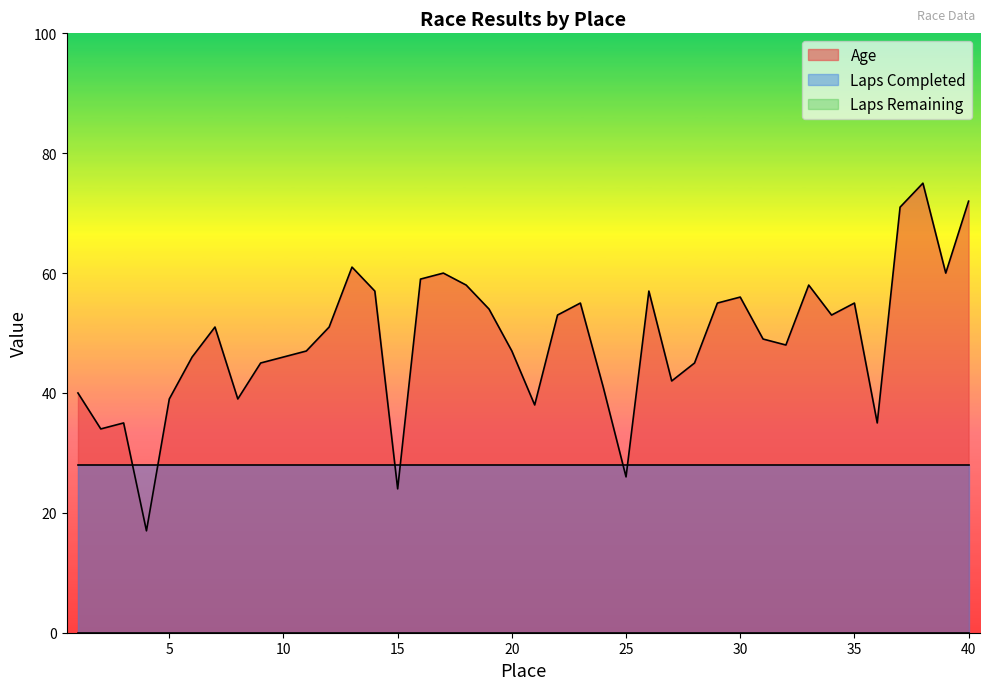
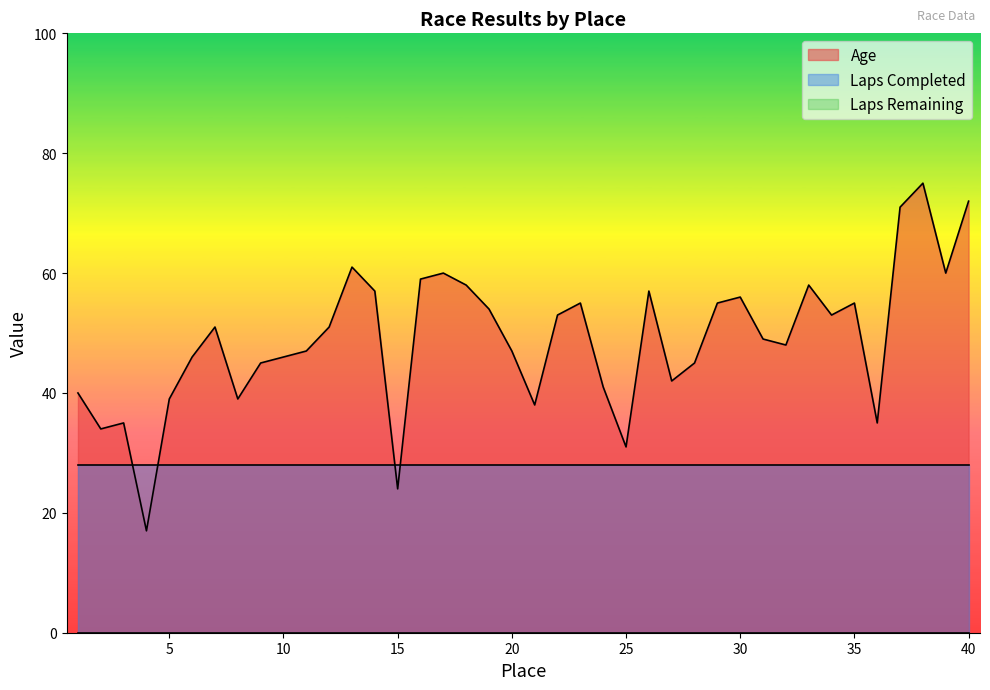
Age, 25: 26 -> 31
